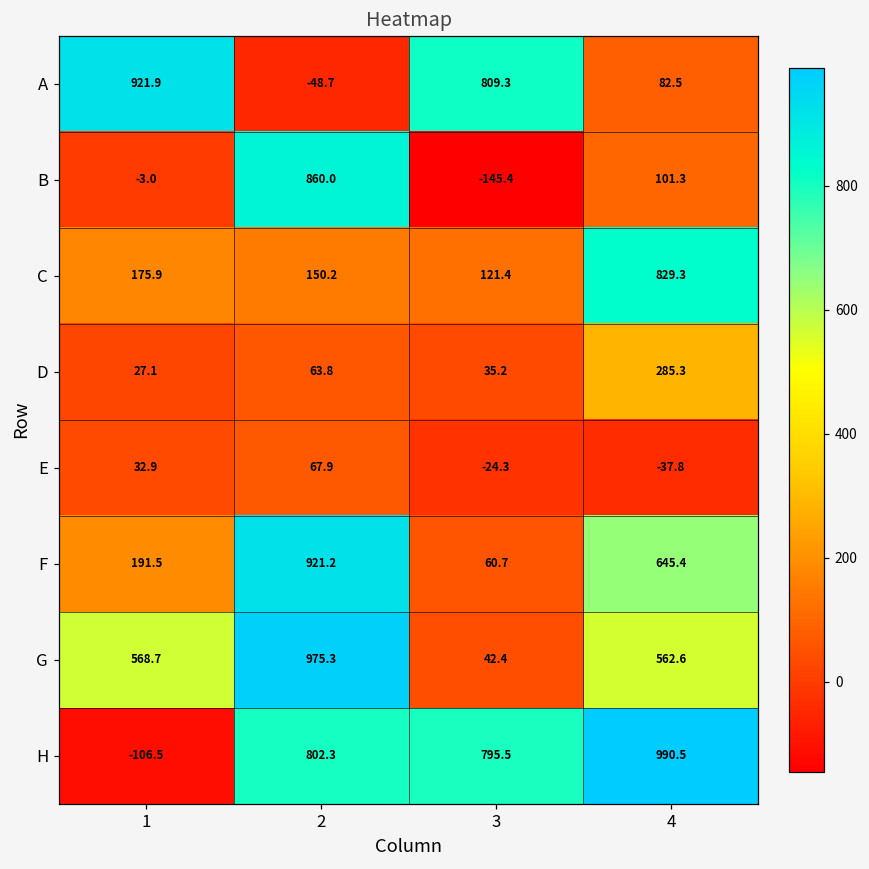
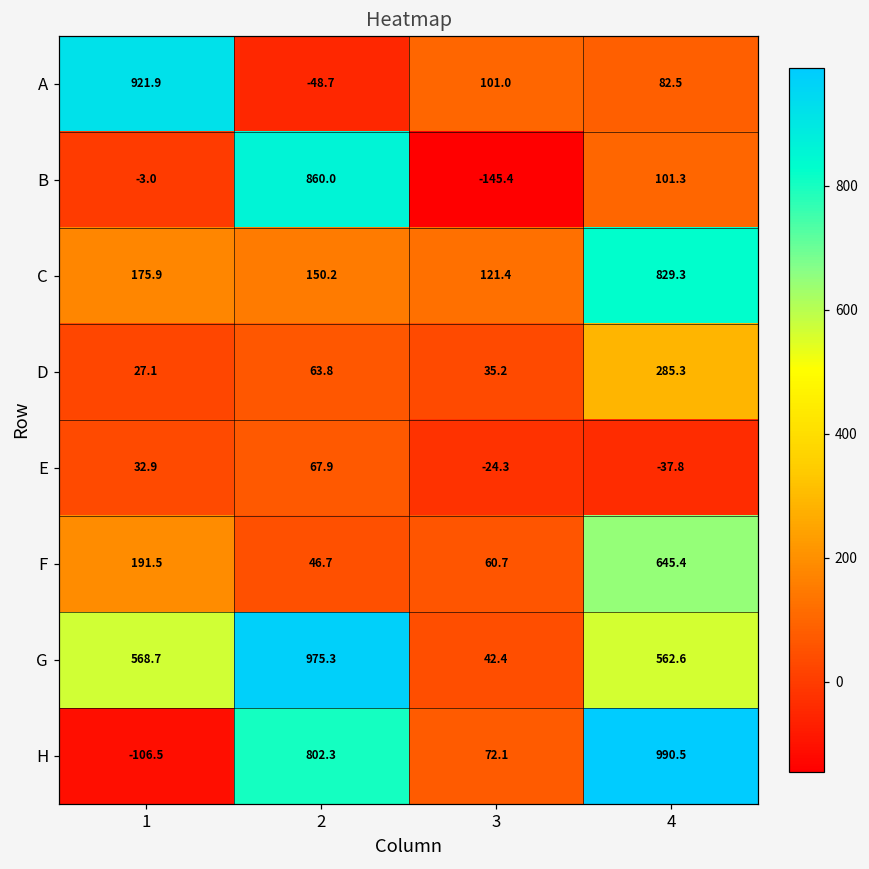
A, 3: 809.3 -> 101.0
F, 2: 921.2 -> 46.7
H, 3: 795.5 -> 72.1
